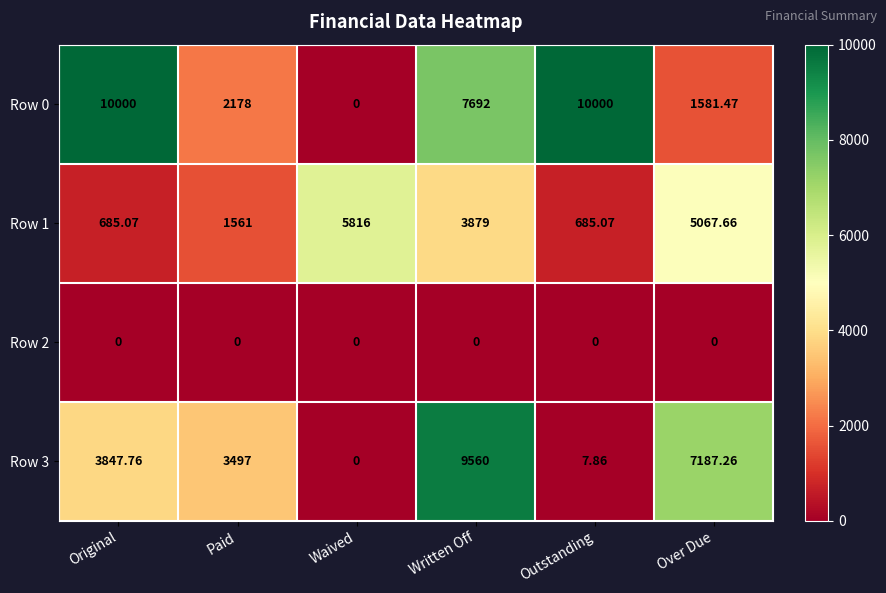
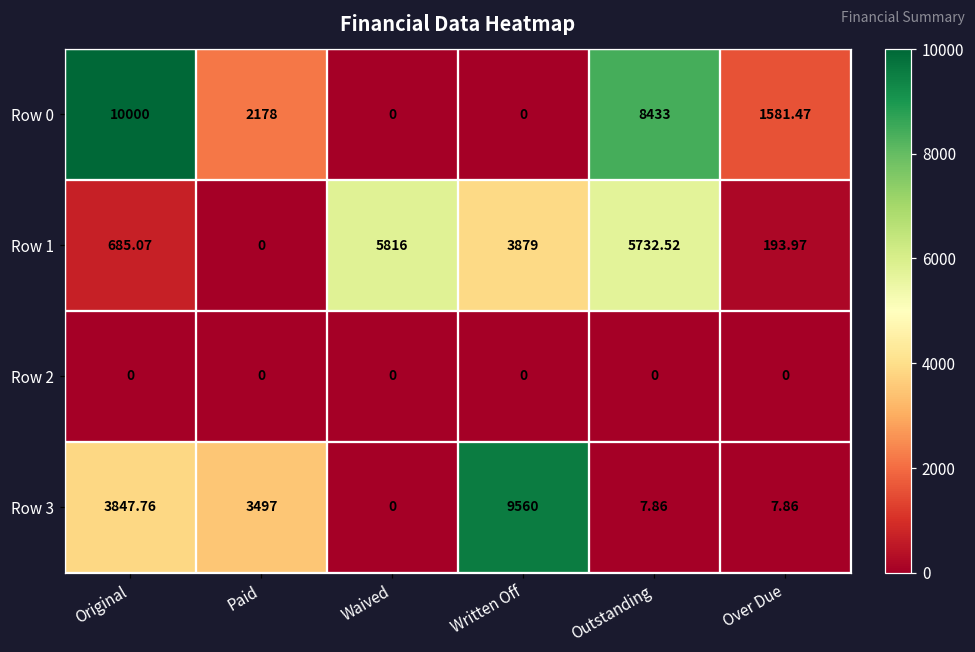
Row 0, Written Off: 7692 -> 0
Row 0, Outstanding: 10000 -> 8433
Row 1, Paid: 1561 -> 0
Row 1, Outstanding: 685.07 -> 5732.52
Row 1, Over Due: 5067.66 -> 193.97
Row 3, Over Due: 7187.26 -> 7.86
